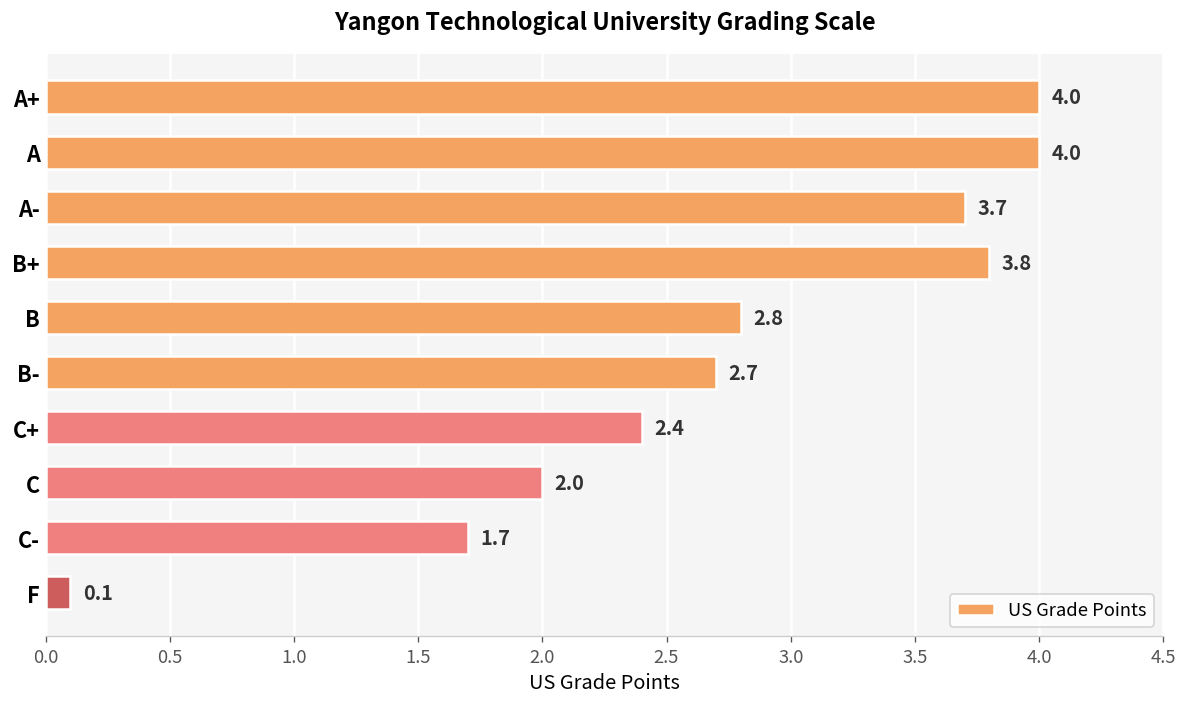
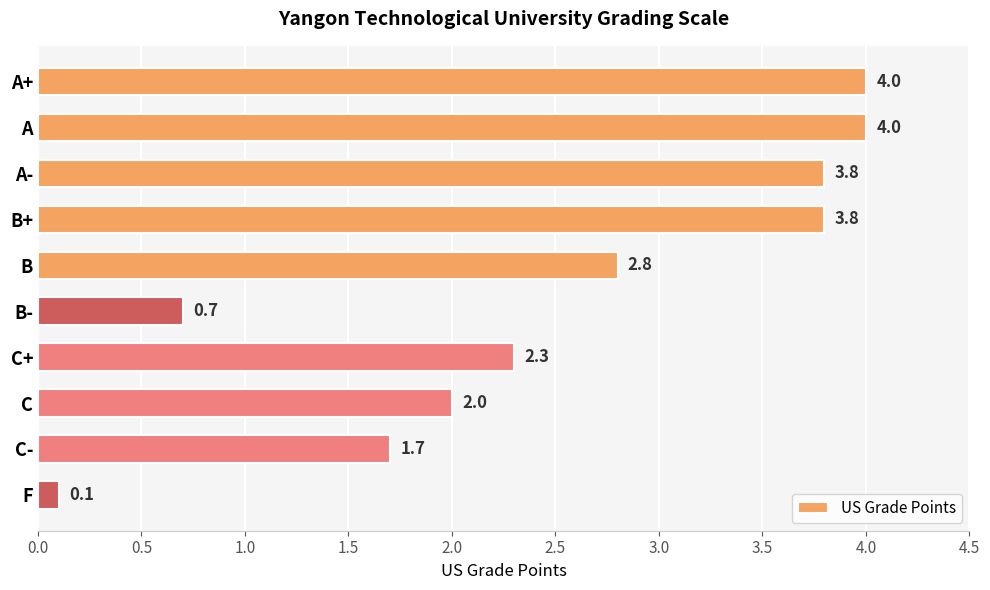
A-: 3.7 -> 3.8
B-: 2.7 -> 0.7
C+: 2.4 -> 2.3
